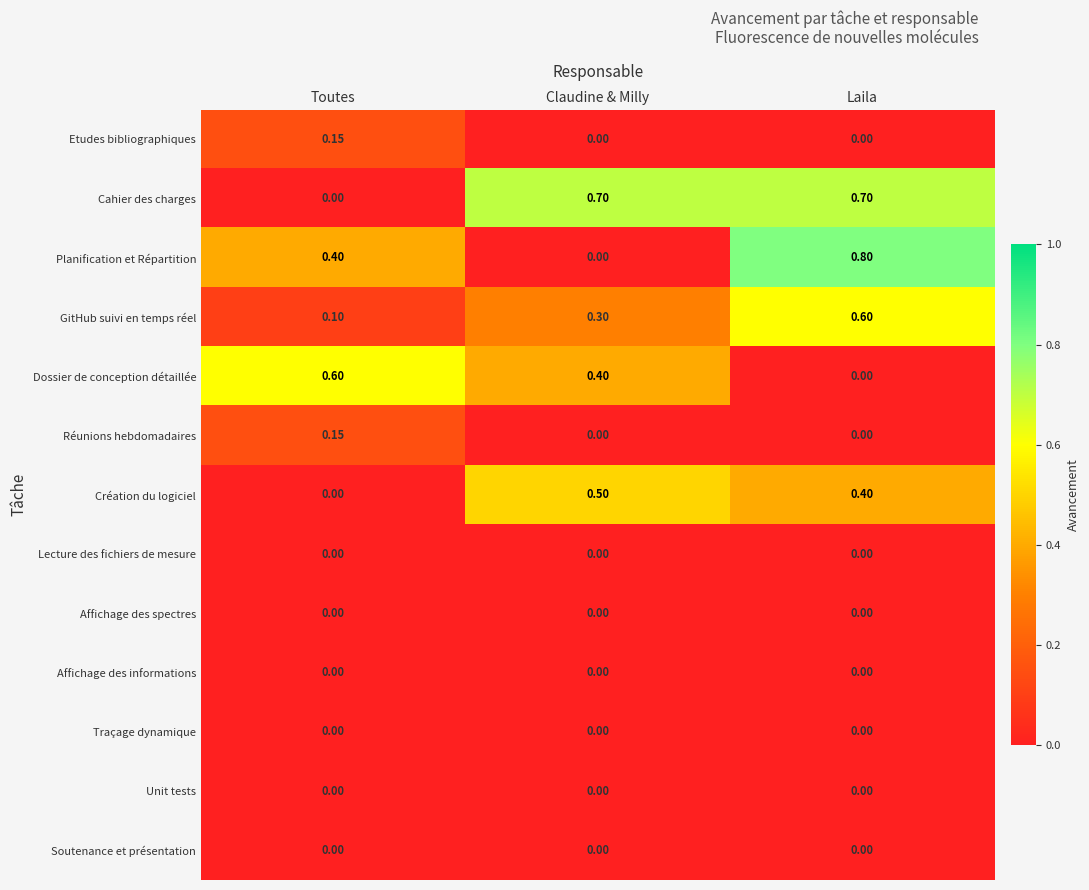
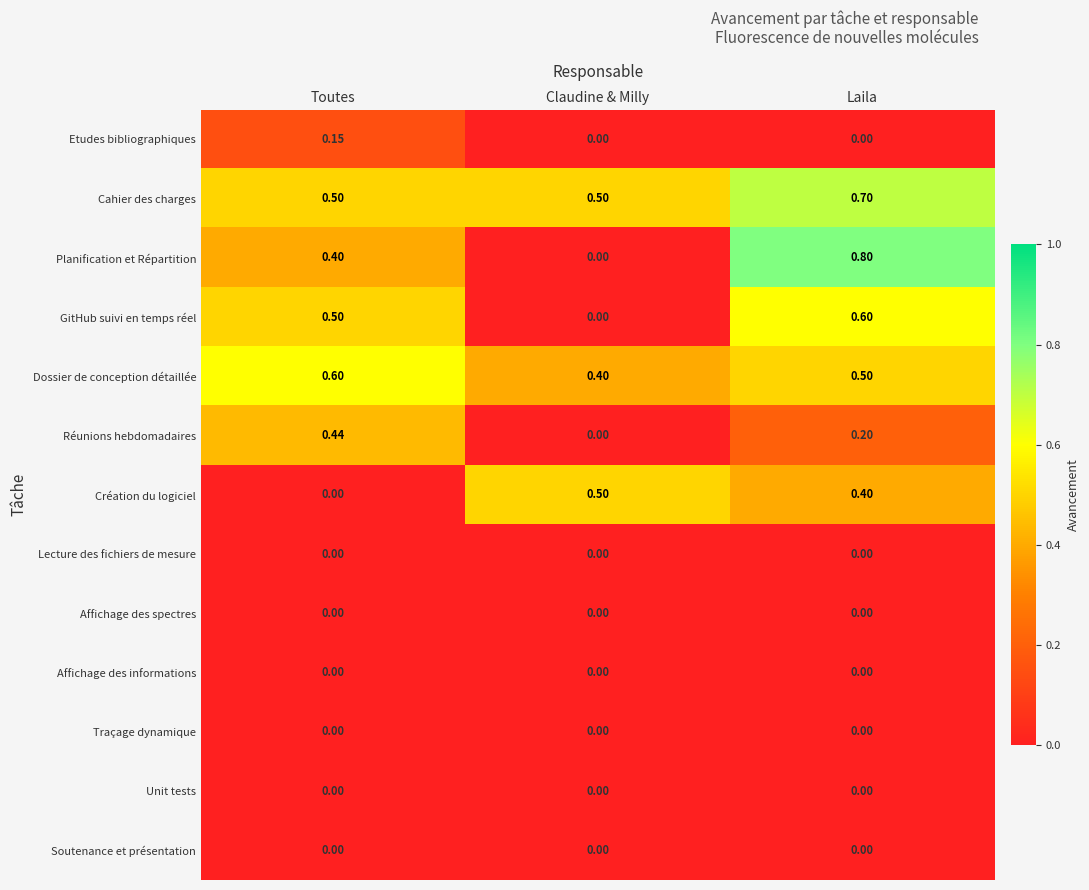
Cahier des charges, Toutes: 0.00 -> 0.50
Cahier des charges, Claudine & Milly: 0.70 -> 0.50
GitHub suivi en temps réel, Toutes: 0.10 -> 0.50
GitHub suivi en temps réel, Claudine & Milly: 0.30 -> 0.00
Dossier de conception détaillée, Laila: 0.00 -> 0.50
Réunions hebdomadaires, Toutes: 0.15 -> 0.44
Réunions hebdomadaires, Laila: 0.00 -> 0.20
